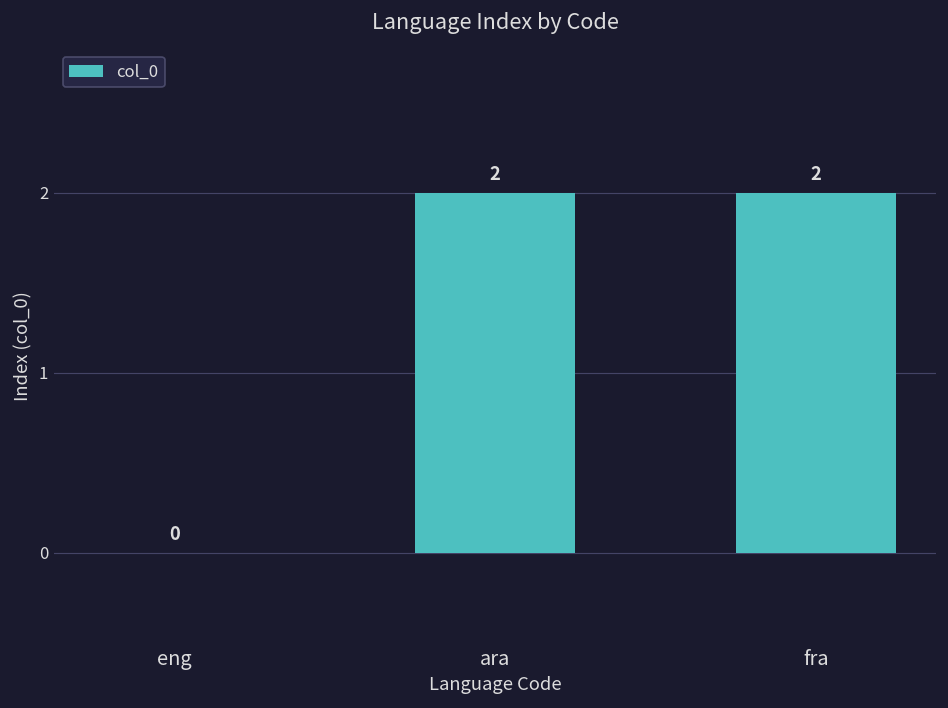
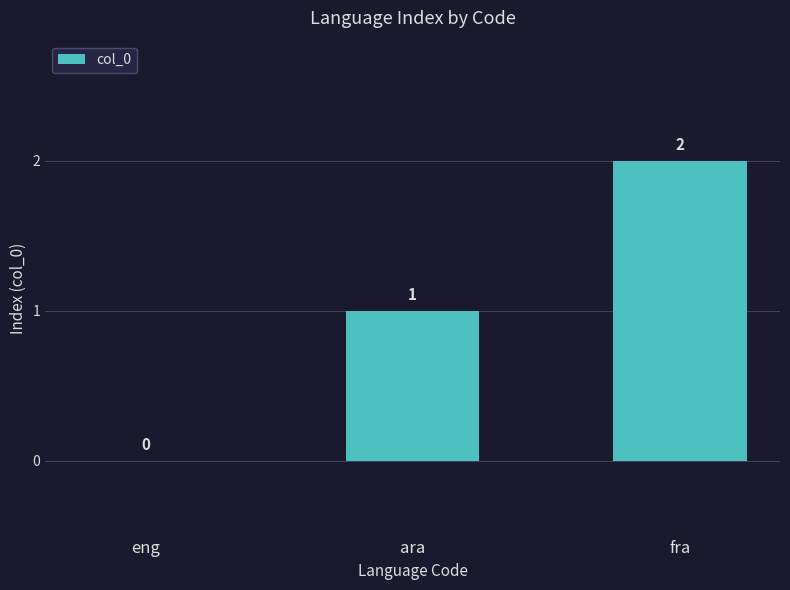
ara: 2 -> 1
